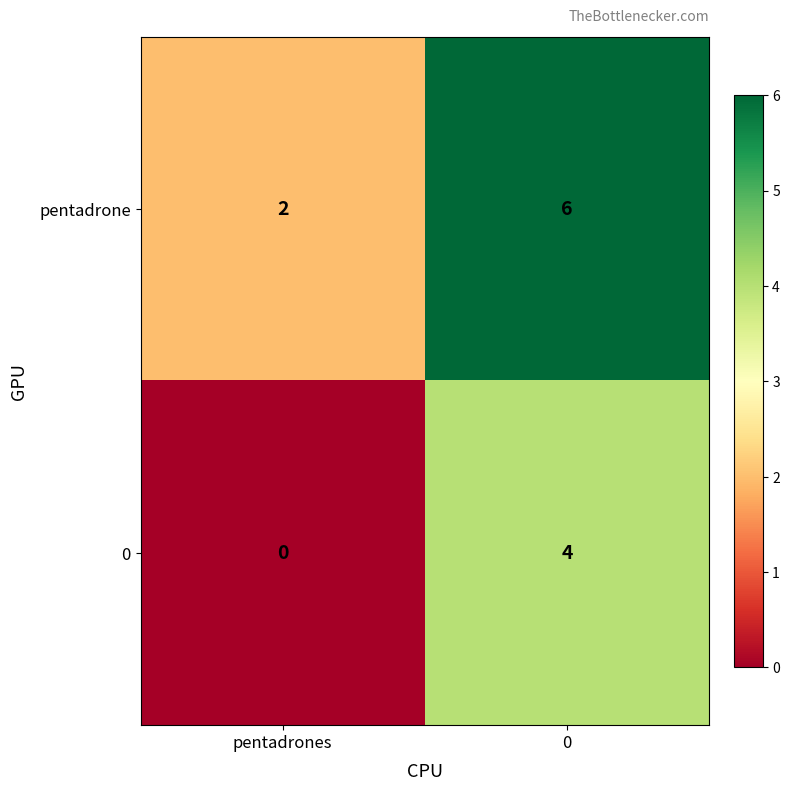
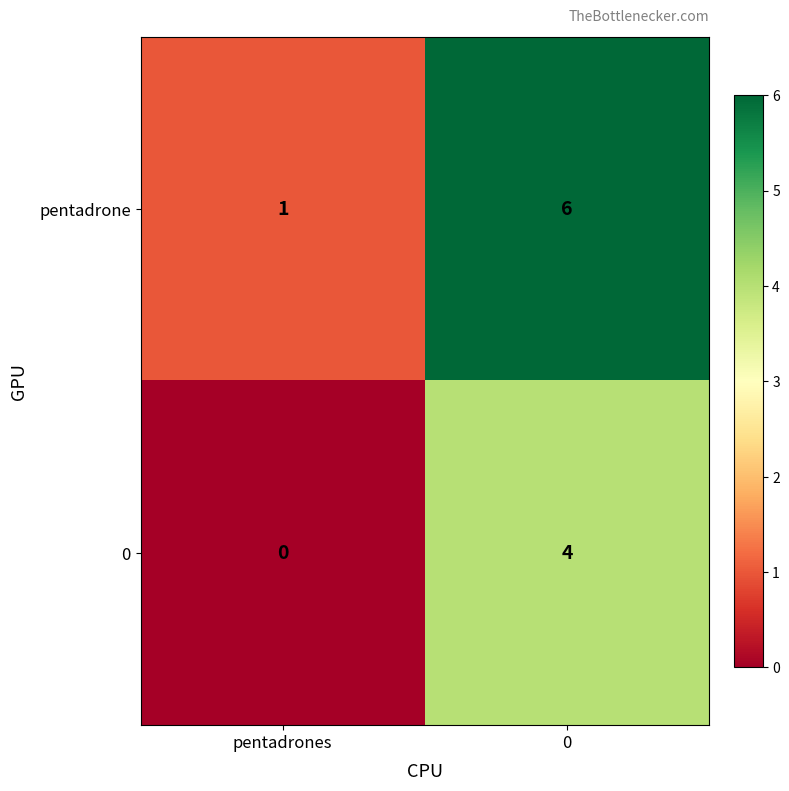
pentadrone, pentadrones: 2 -> 1
